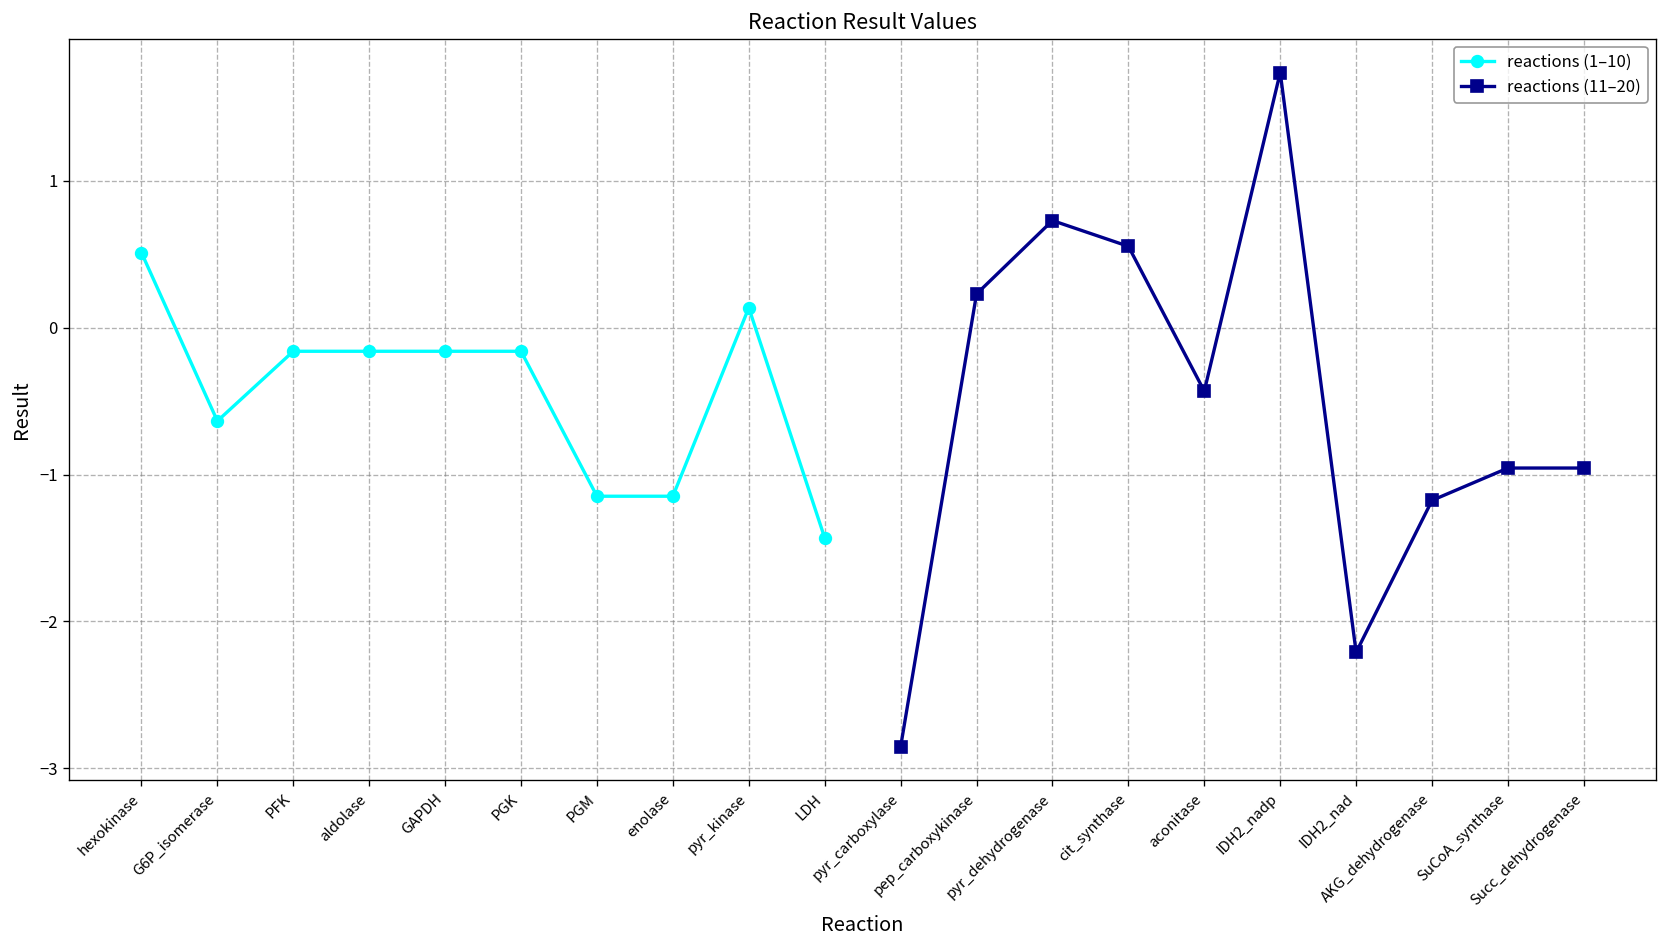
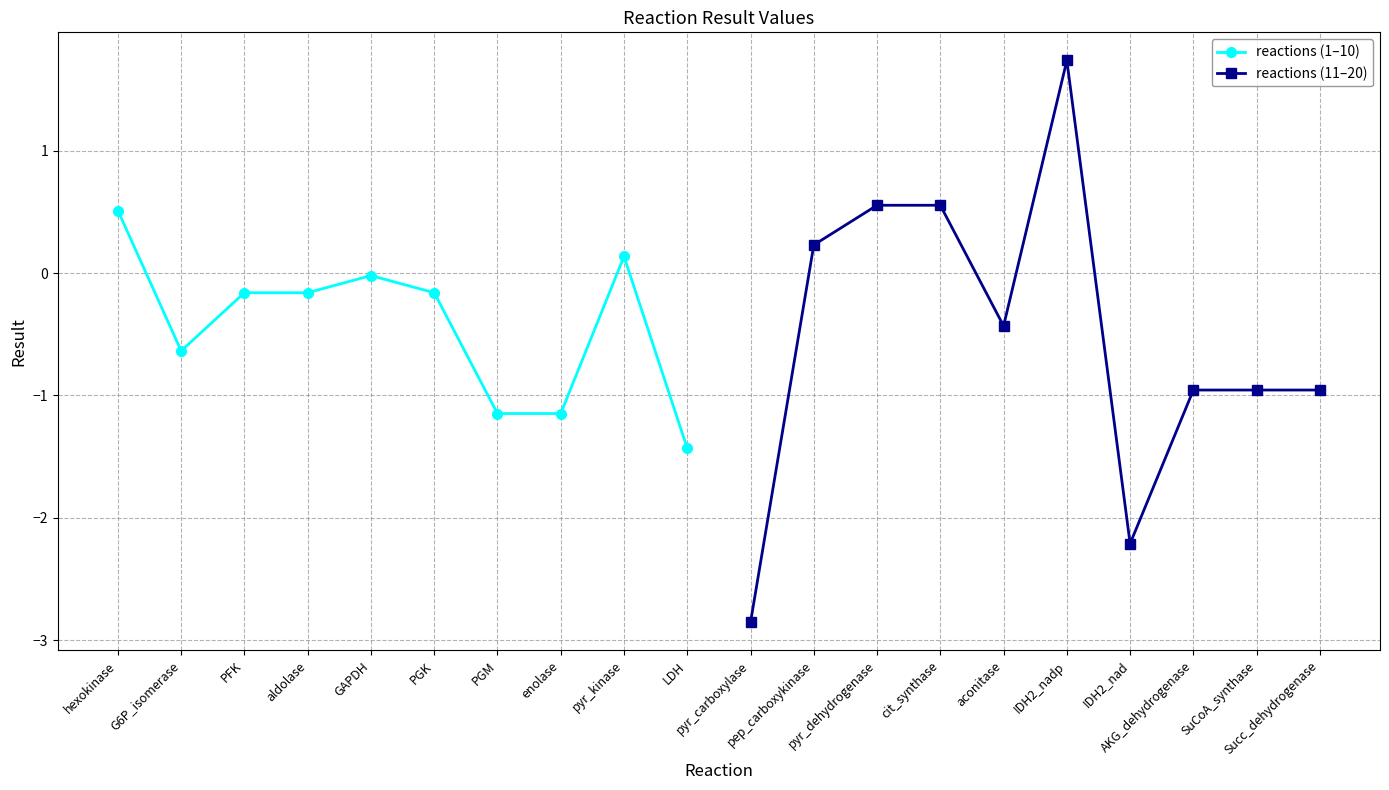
reactions (1–10), GAPDH: -0.16 -> -0.02
reactions (11–20), pyr_dehydrogenase: 0.73 -> 0.55
reactions (11–20), AKG_dehydrogenase: -1.18 -> -0.96
